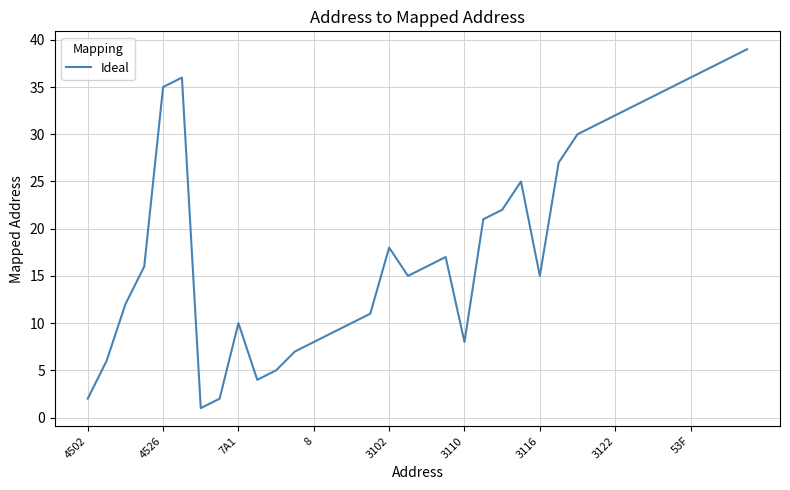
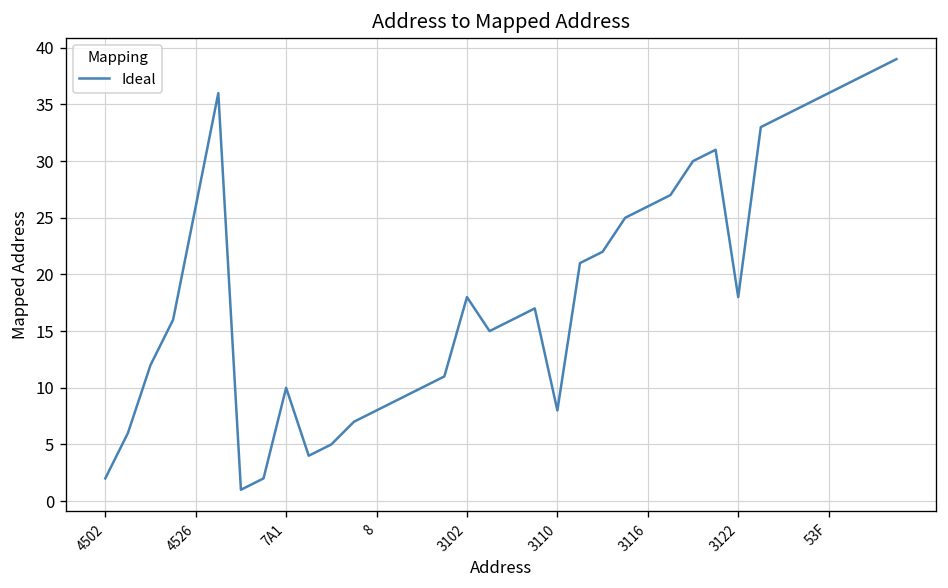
4526: 35 -> 26
3116: 15 -> 26
3122: 32 -> 18
